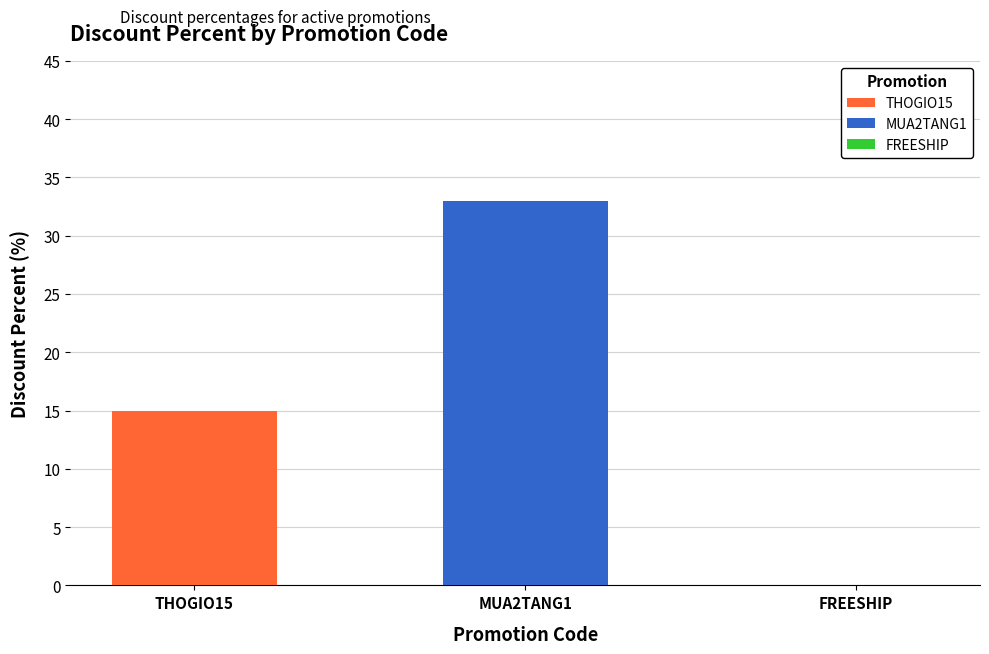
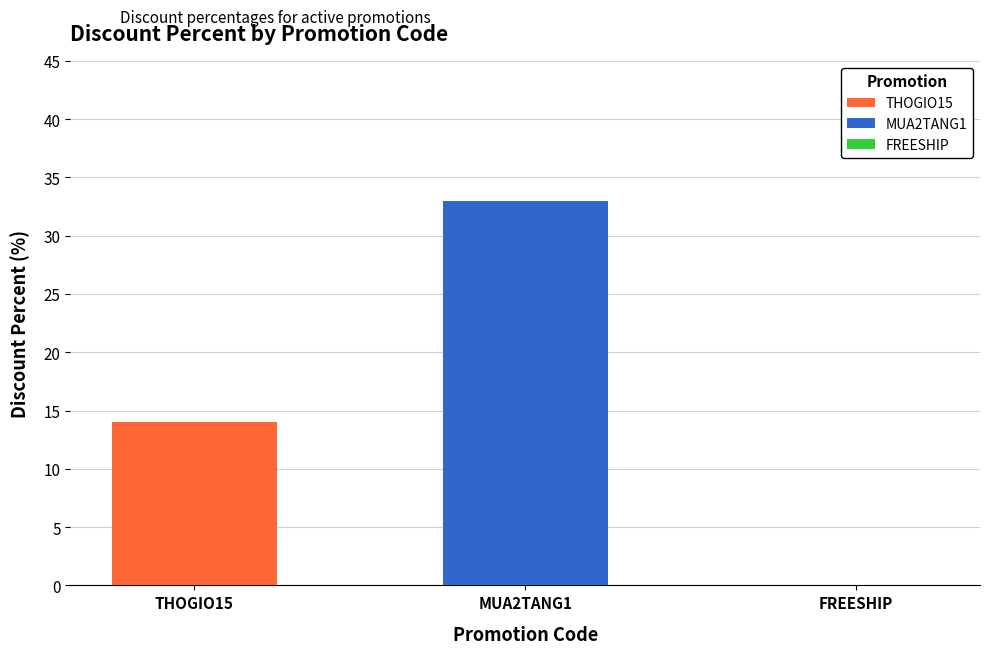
THOGIO15: 15 -> 14
